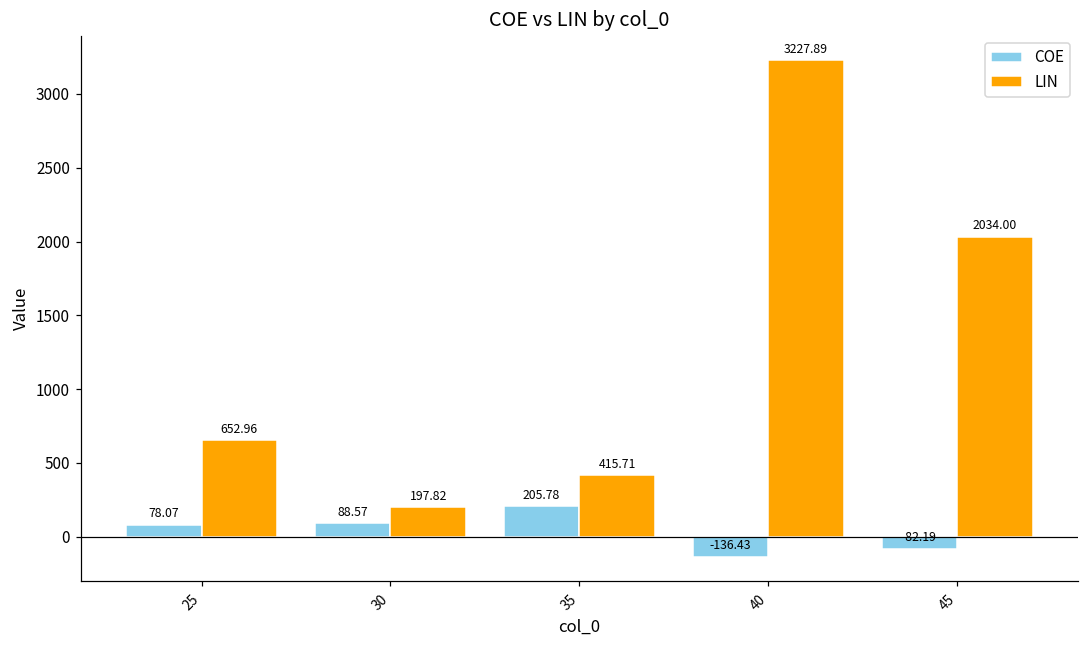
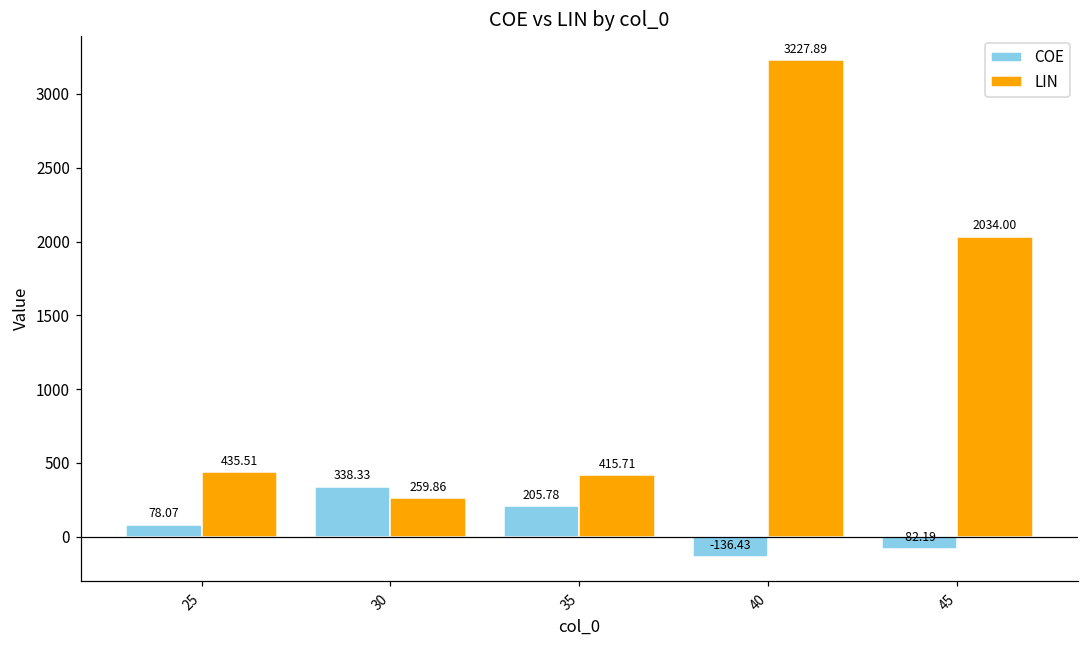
LIN, 25: 652.96 -> 435.51
COE, 30: 88.57 -> 338.33
LIN, 30: 197.82 -> 259.86
